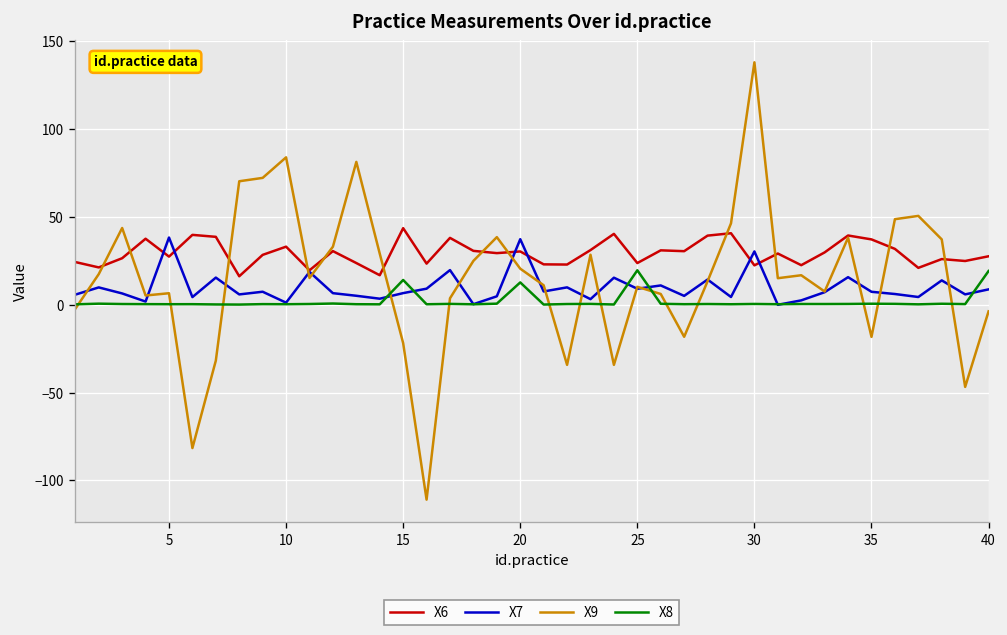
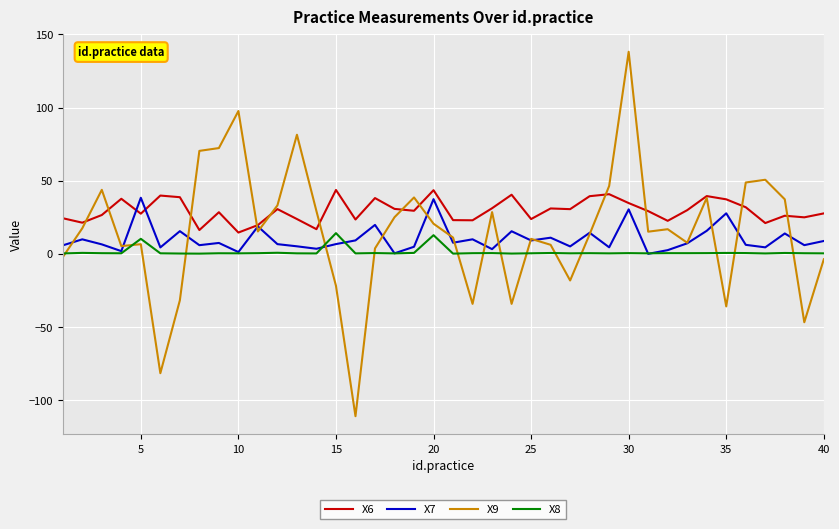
X8, 5: 0 -> 10
X6, 10: 33 -> 15
X9, 10: 84 -> 98
X6, 20: 30 -> 44
X8, 25: 20 -> 0
X6, 30: 22 -> 35
X7, 35: 7 -> 28
X9, 35: -18 -> -36
X8, 40: 19 -> 0
